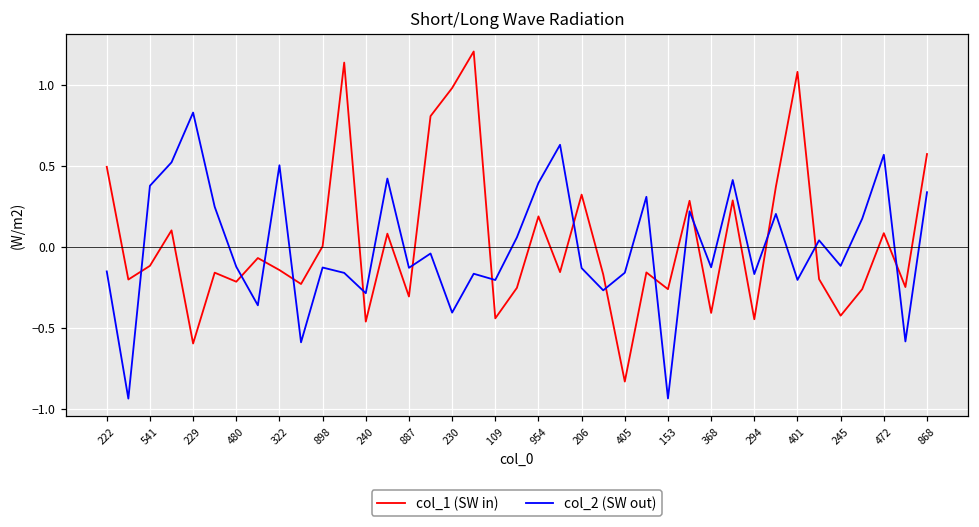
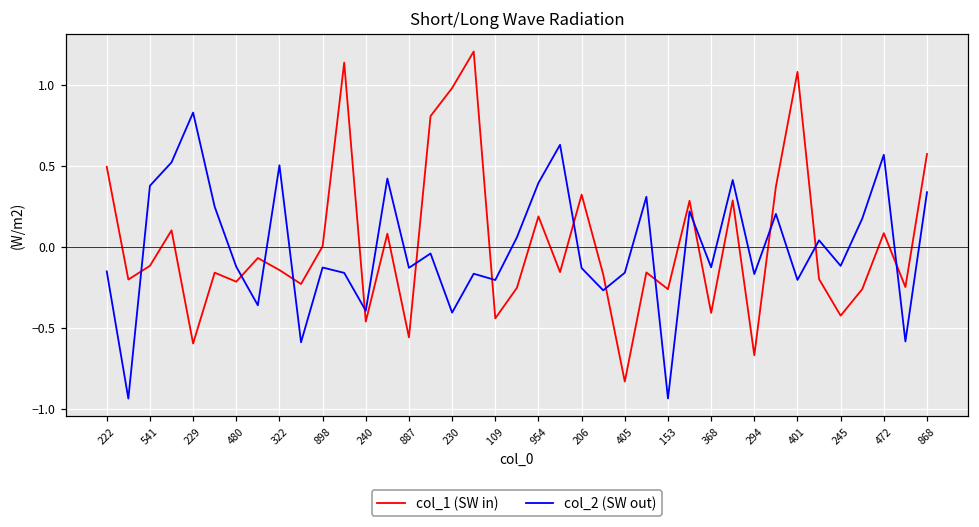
col_2 (SW out), 240: -0.29 -> -0.40
col_1 (SW in), 887: -0.31 -> -0.56
col_1 (SW in), 294: -0.45 -> -0.67
